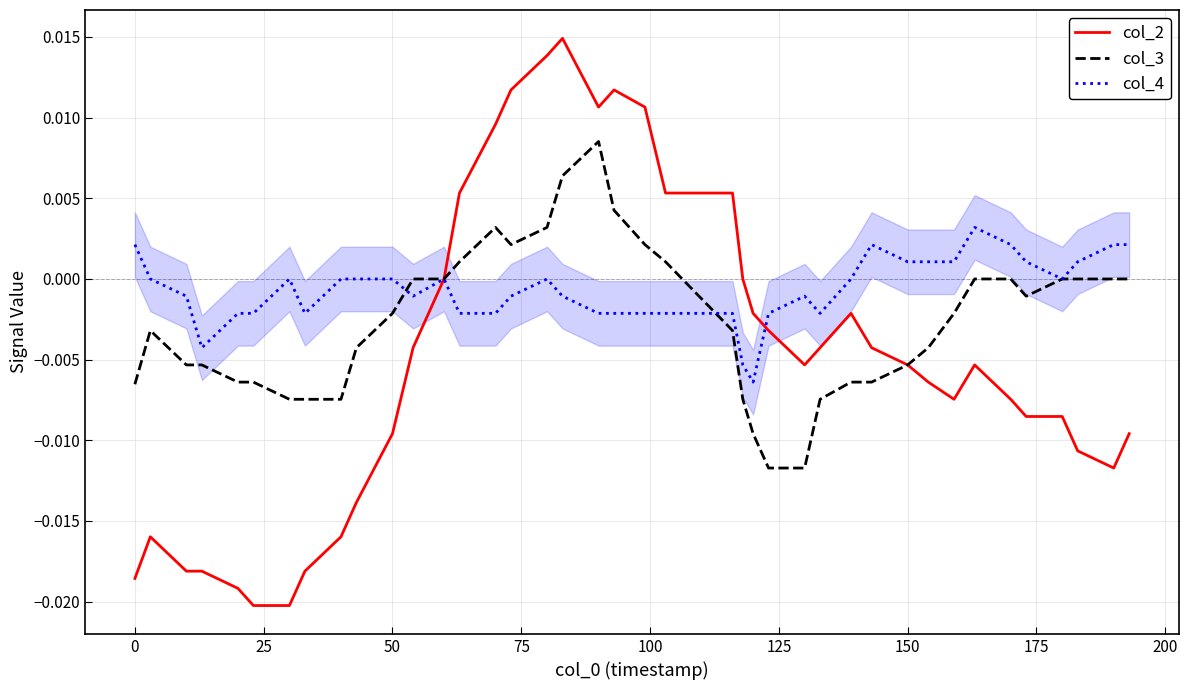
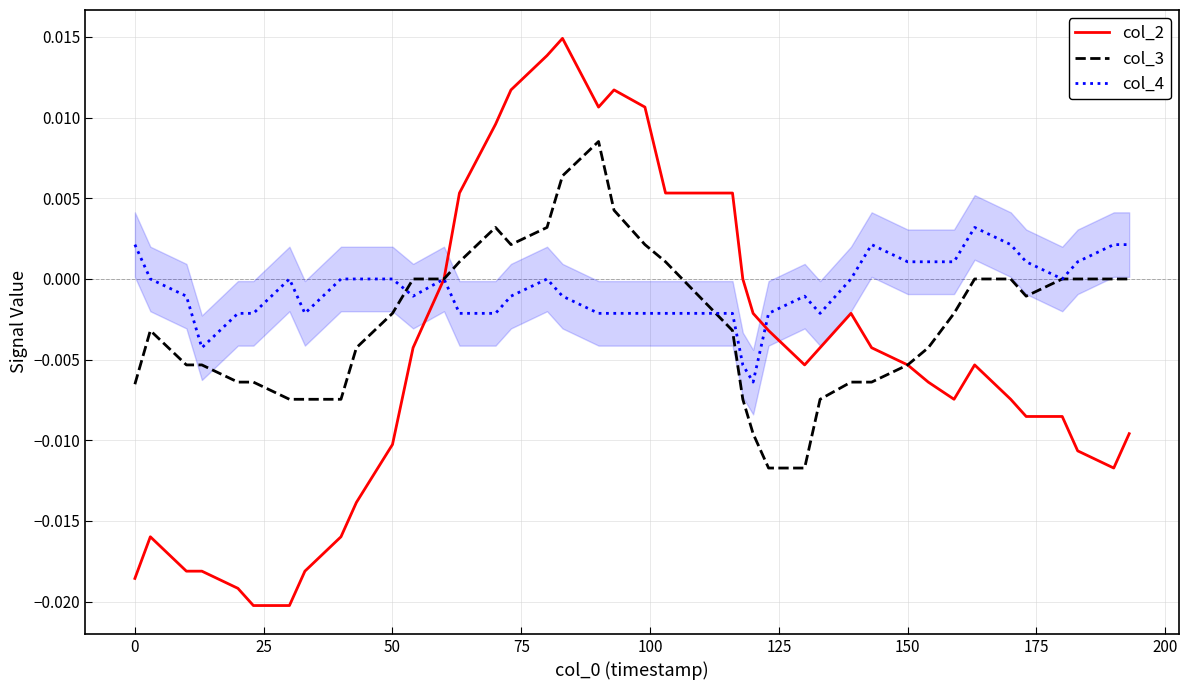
col_2, 50: -0.0096 -> -0.0103
